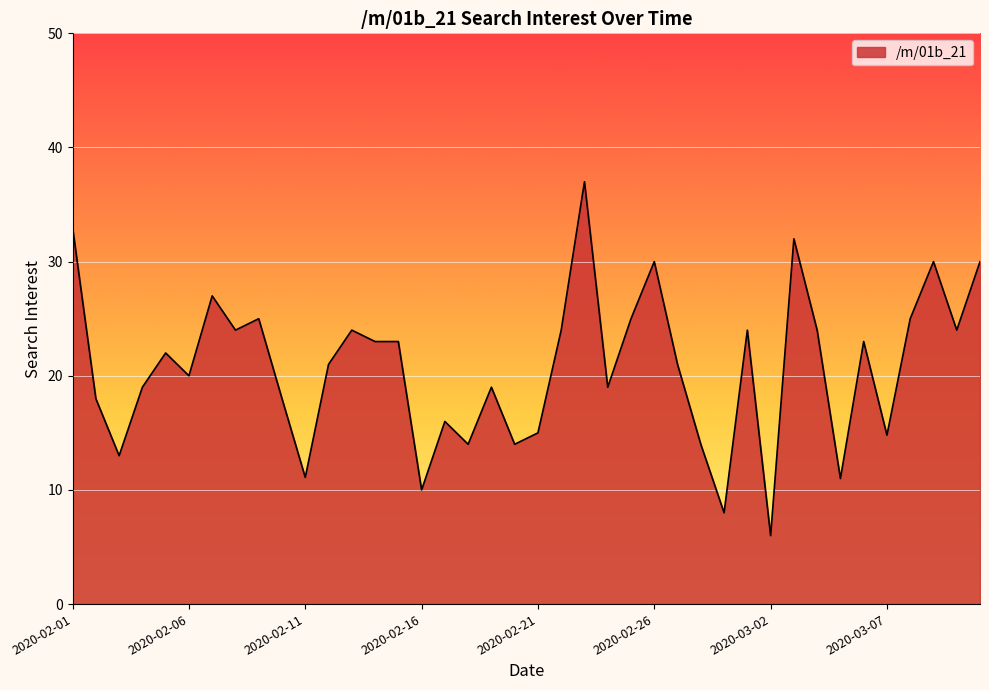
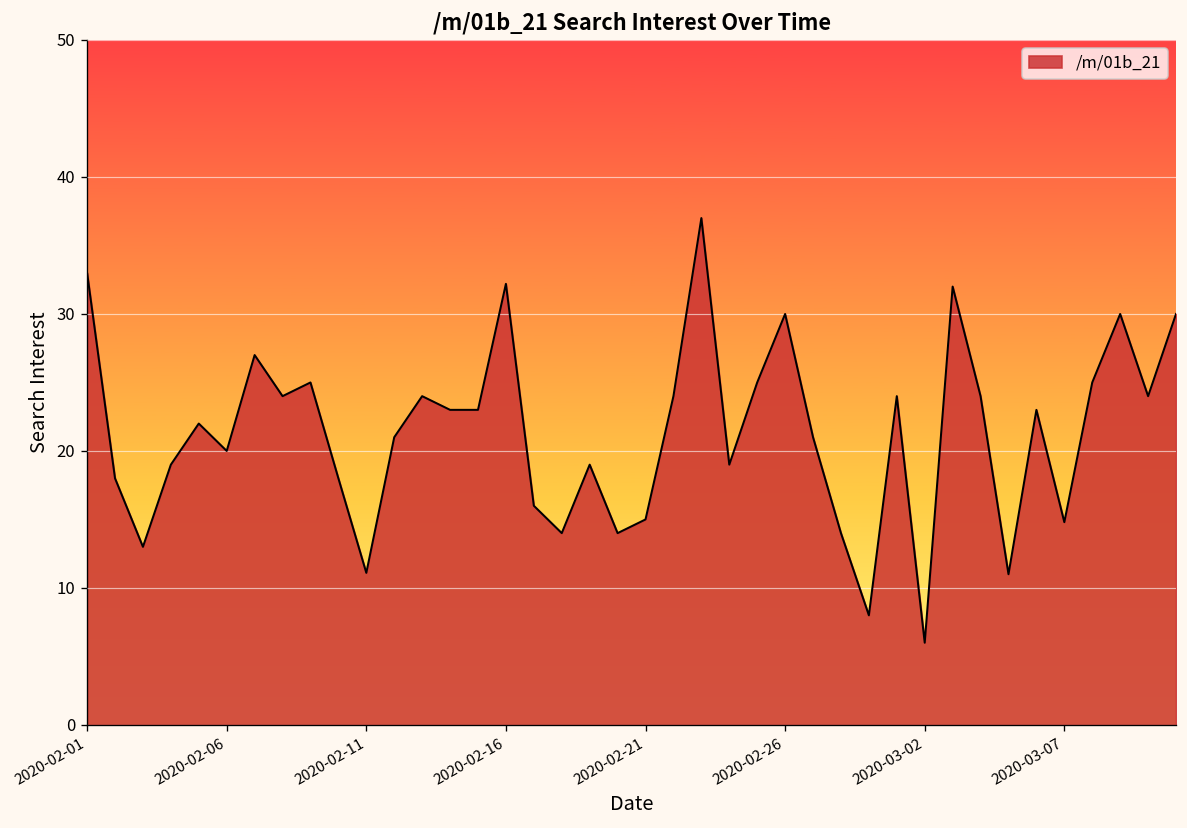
2020-02-16: 10.0 -> 32.2
